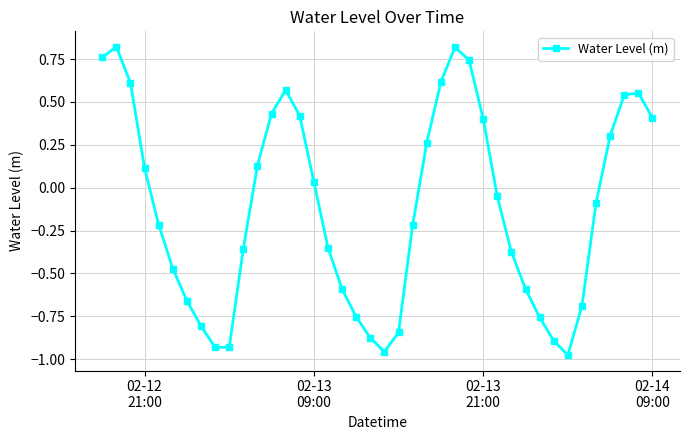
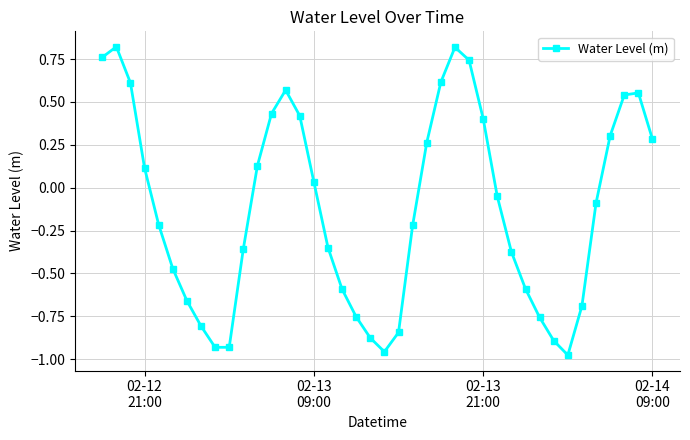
02-14 09:00: 0.41 -> 0.28
